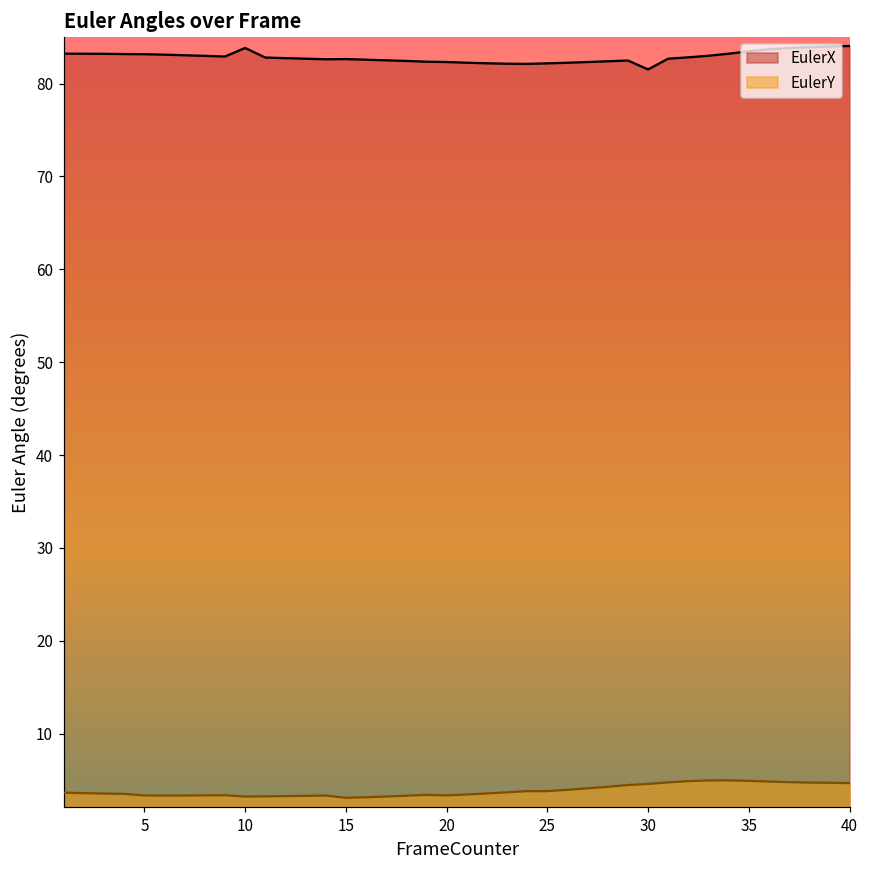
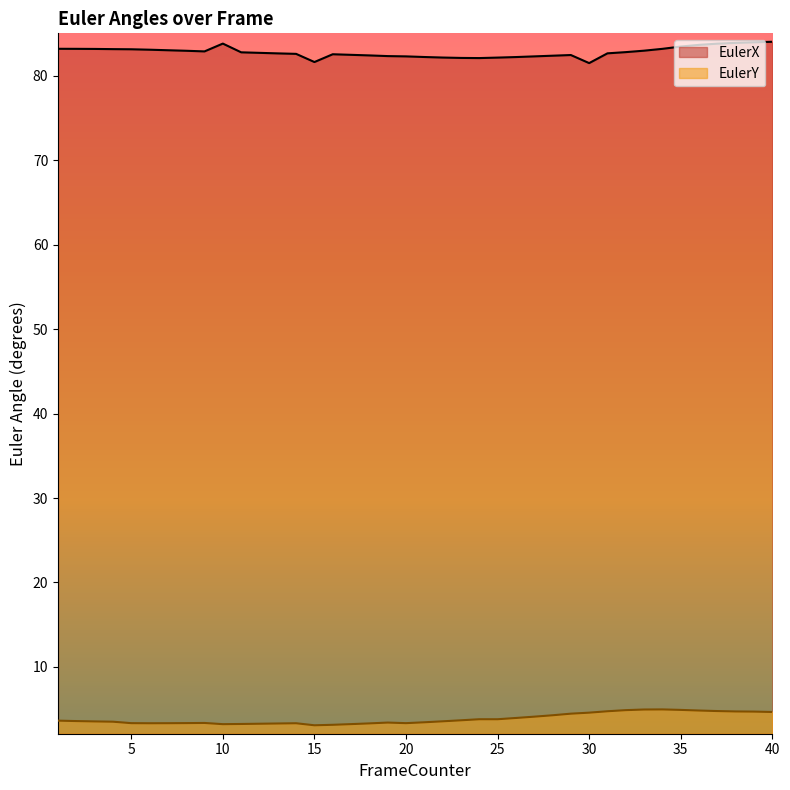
EulerX, 15: 83 -> 82
